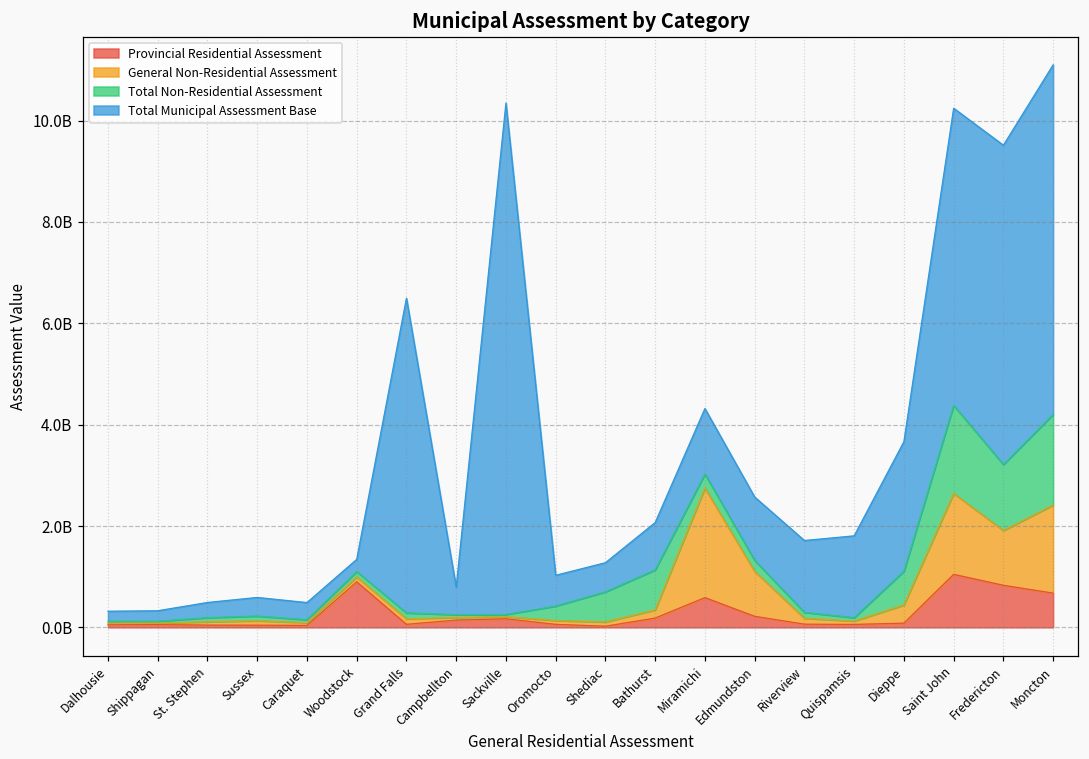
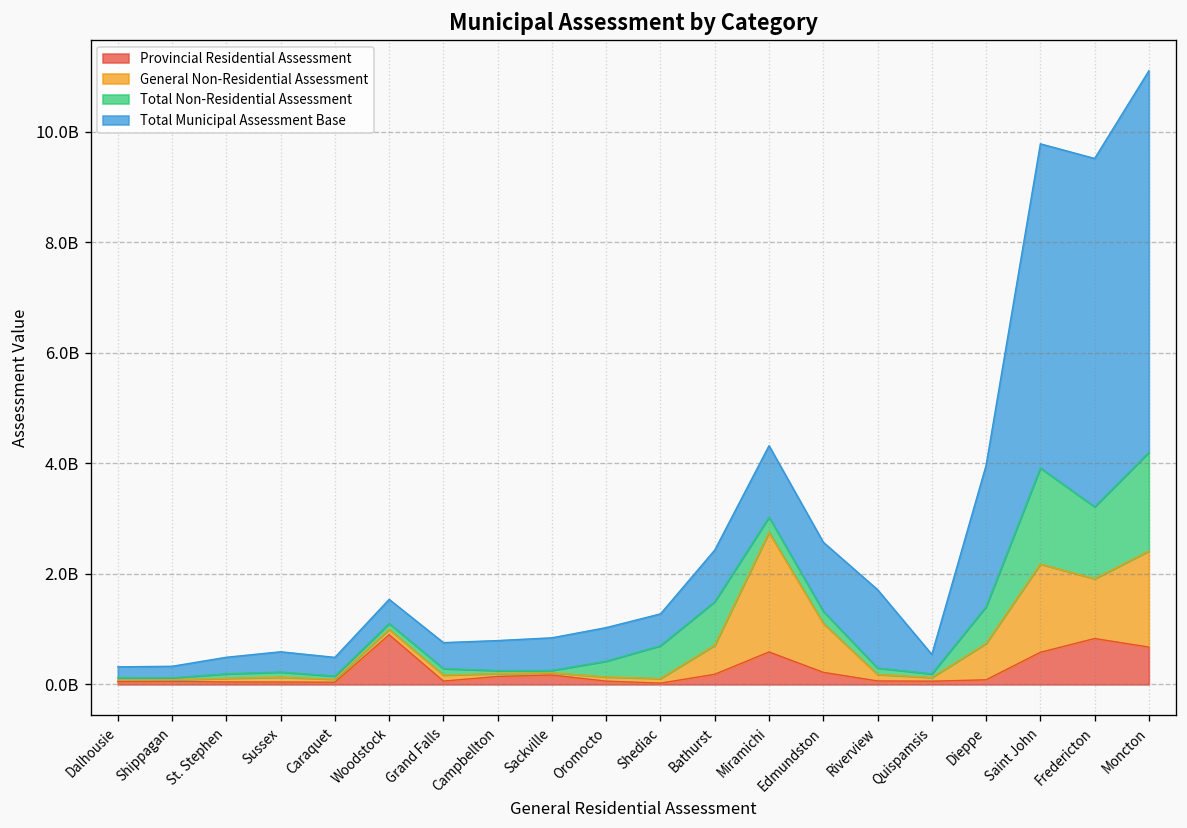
Total Municipal Assessment Base, Woodstock: 200000000 -> 400000000
Total Municipal Assessment Base, Grand Falls: 6200000000 -> 500000000
Total Municipal Assessment Base, Sackville: 10100000000 -> 600000000
General Non-Residential Assessment, Bathurst: 200000000 -> 500000000
Total Municipal Assessment Base, Quispamsis: 1600000000 -> 400000000
General Non-Residential Assessment, Dieppe: 400000000 -> 700000000
Provincial Residential Assessment, Saint John: 1000000000 -> 600000000
